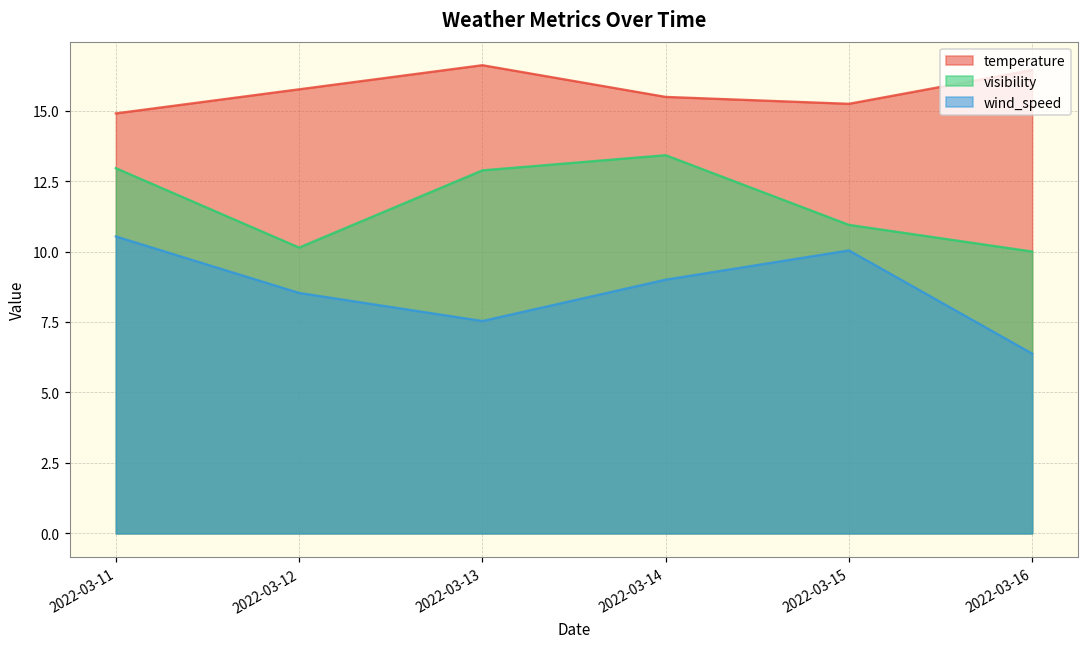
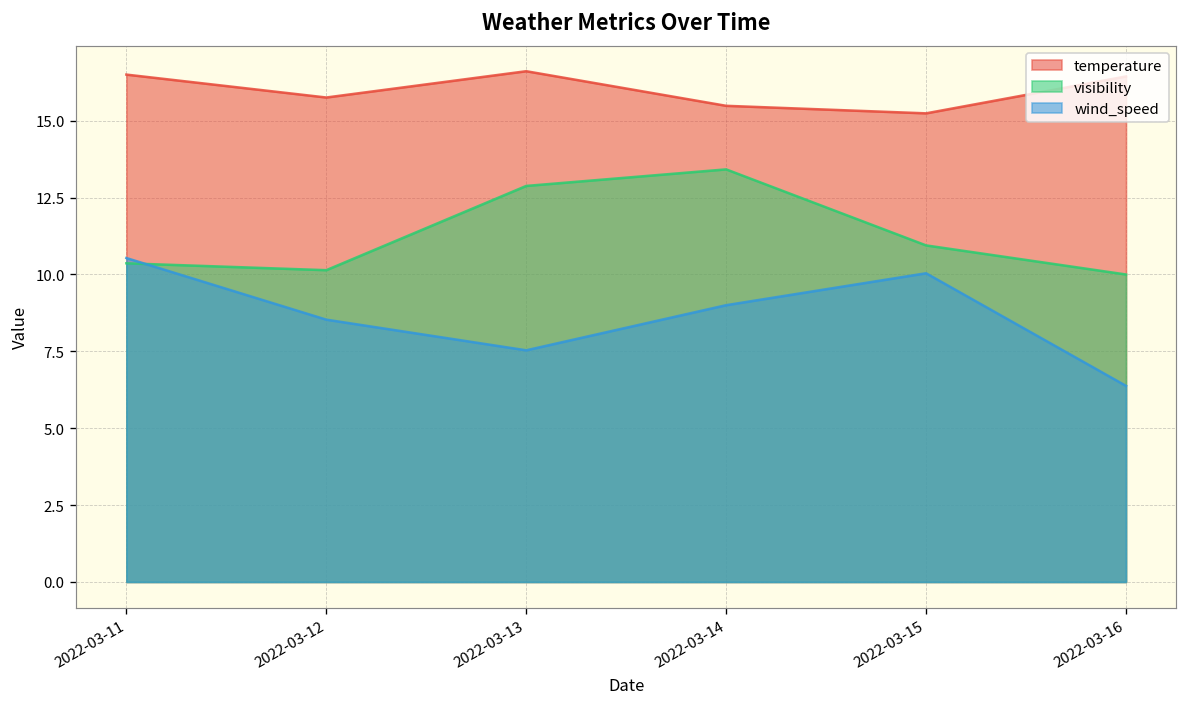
temperature, 2022-03-11: 14.9 -> 16.5
visibility, 2022-03-11: 13.0 -> 10.4
